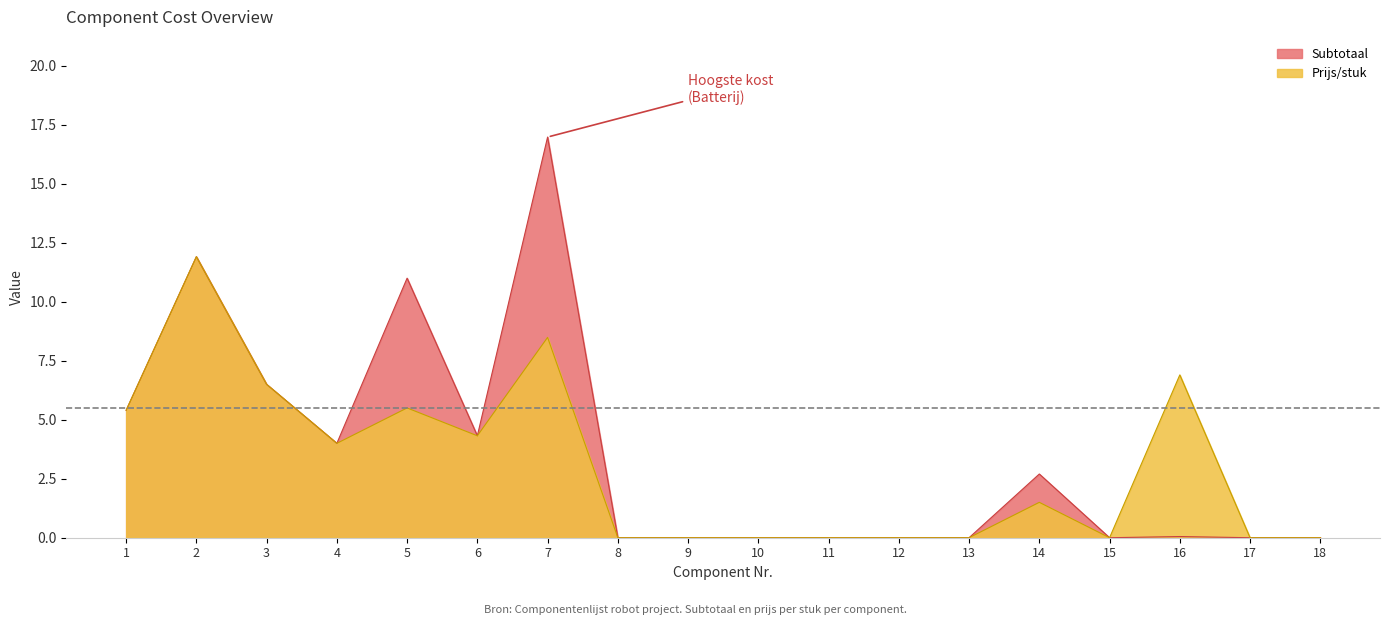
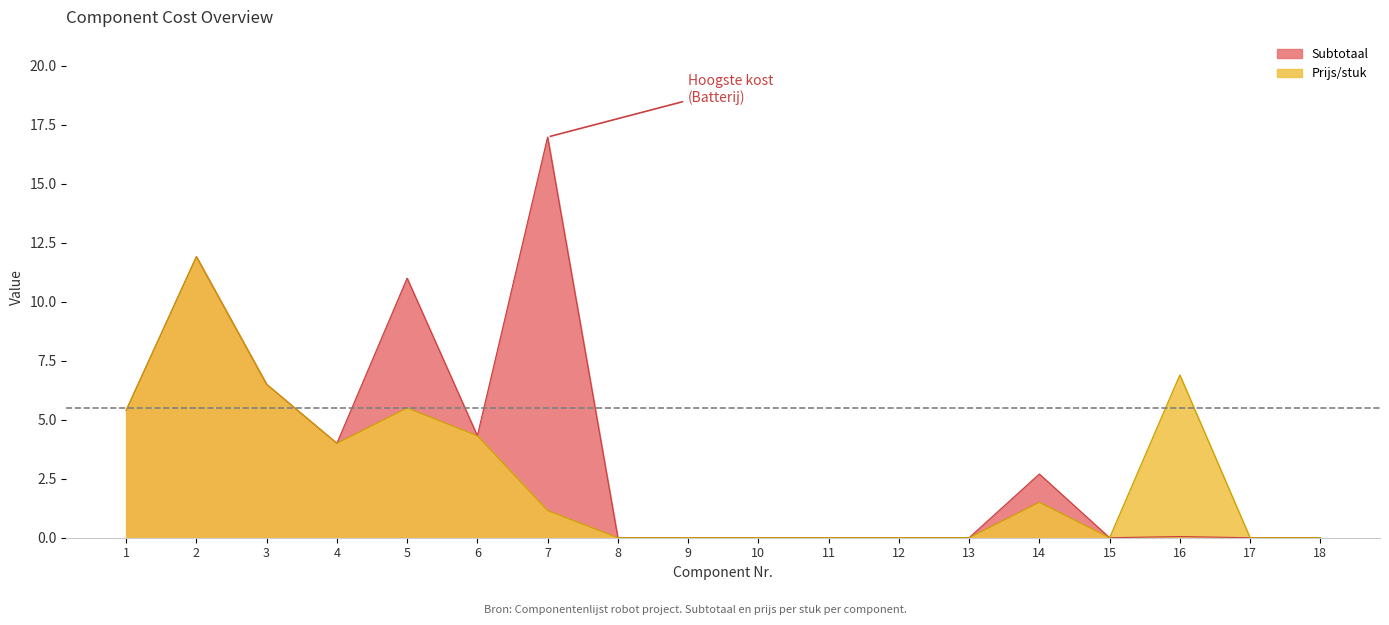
Prijs/stuk, 7: 8.5 -> 1.2
